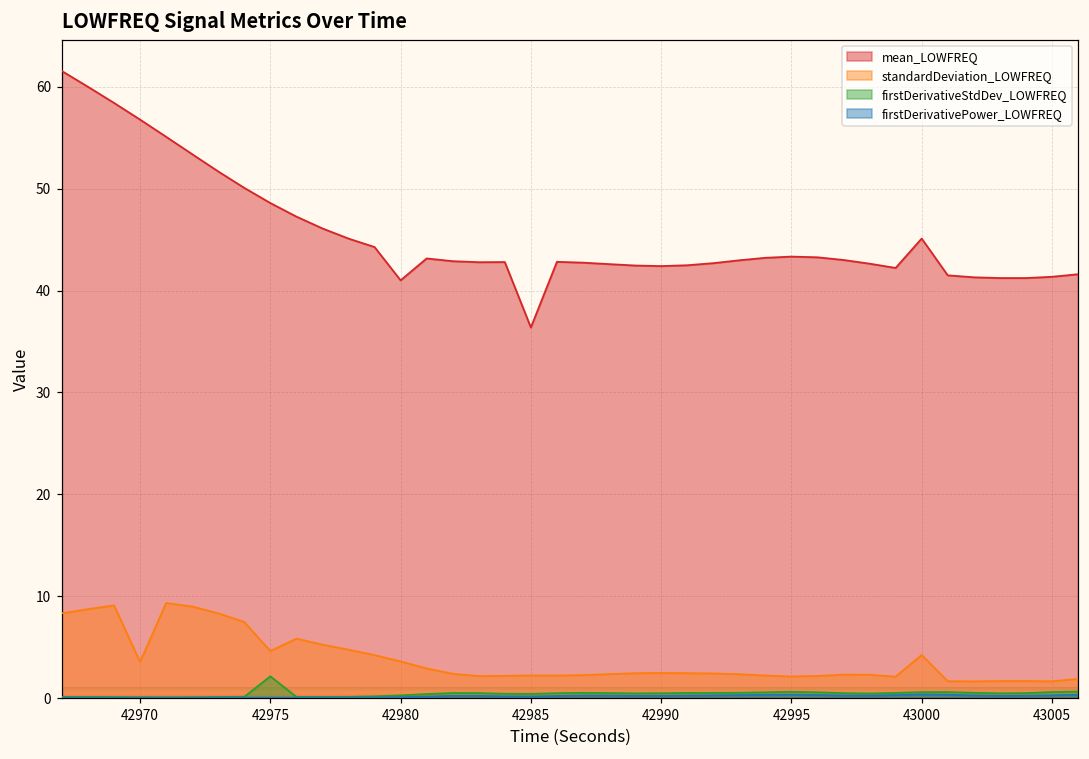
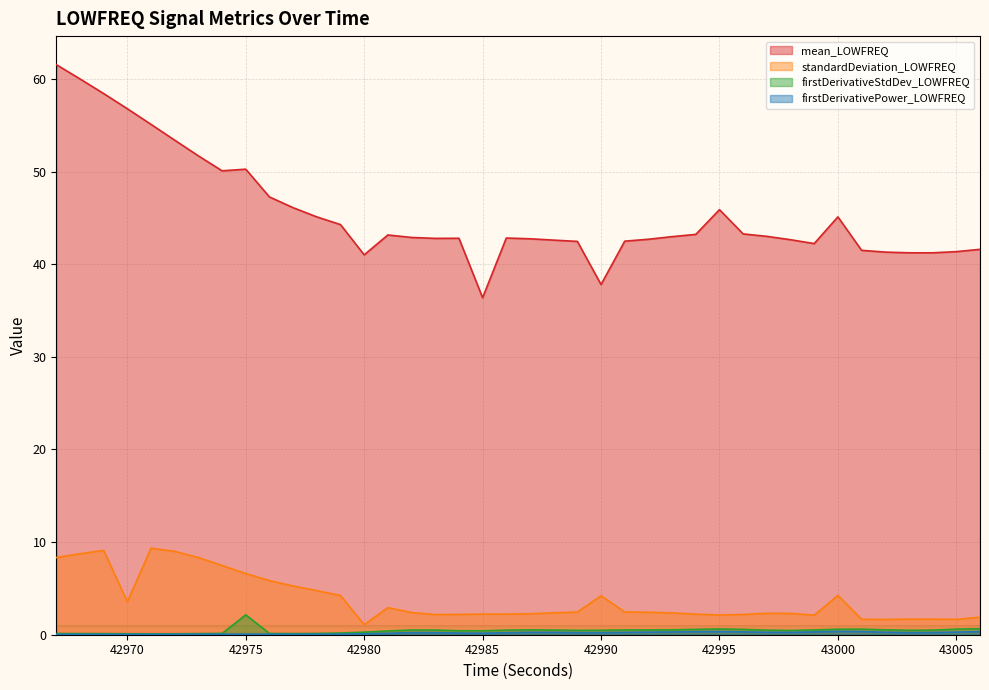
mean_LOWFREQ, 42975: 49 -> 50
standardDeviation_LOWFREQ, 42975: 5 -> 7
standardDeviation_LOWFREQ, 42980: 4 -> 1
mean_LOWFREQ, 42990: 42 -> 38
standardDeviation_LOWFREQ, 42990: 2 -> 4
mean_LOWFREQ, 42995: 43 -> 46
